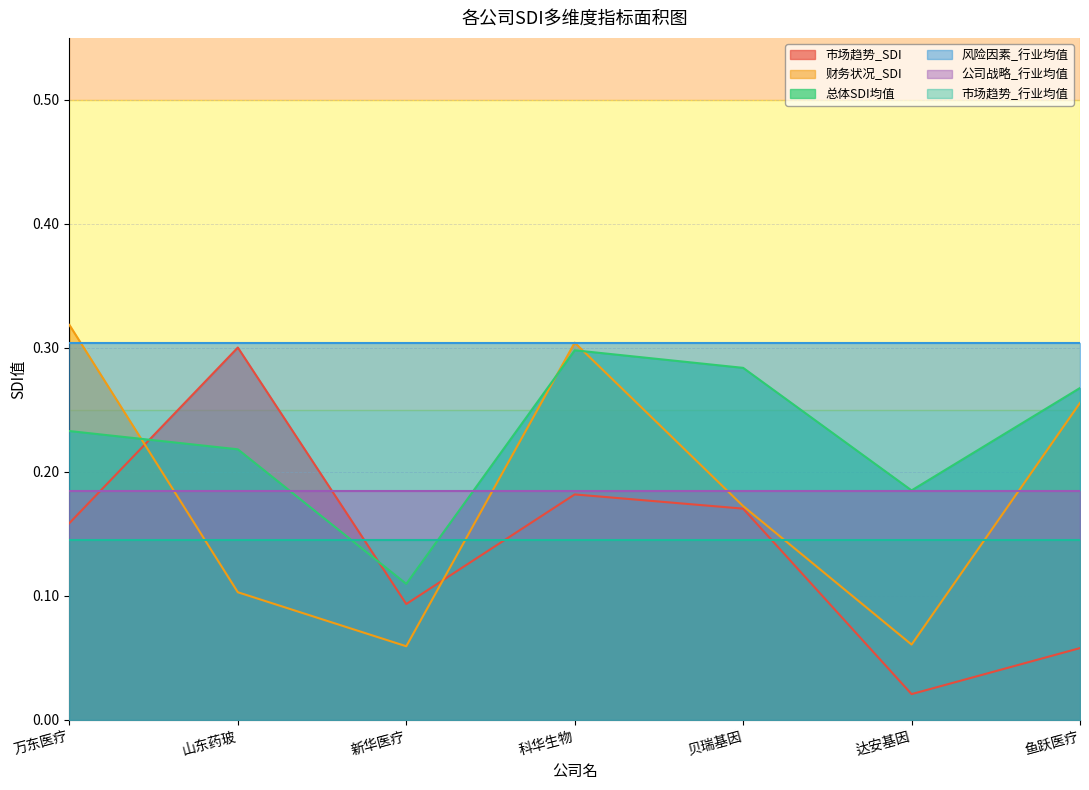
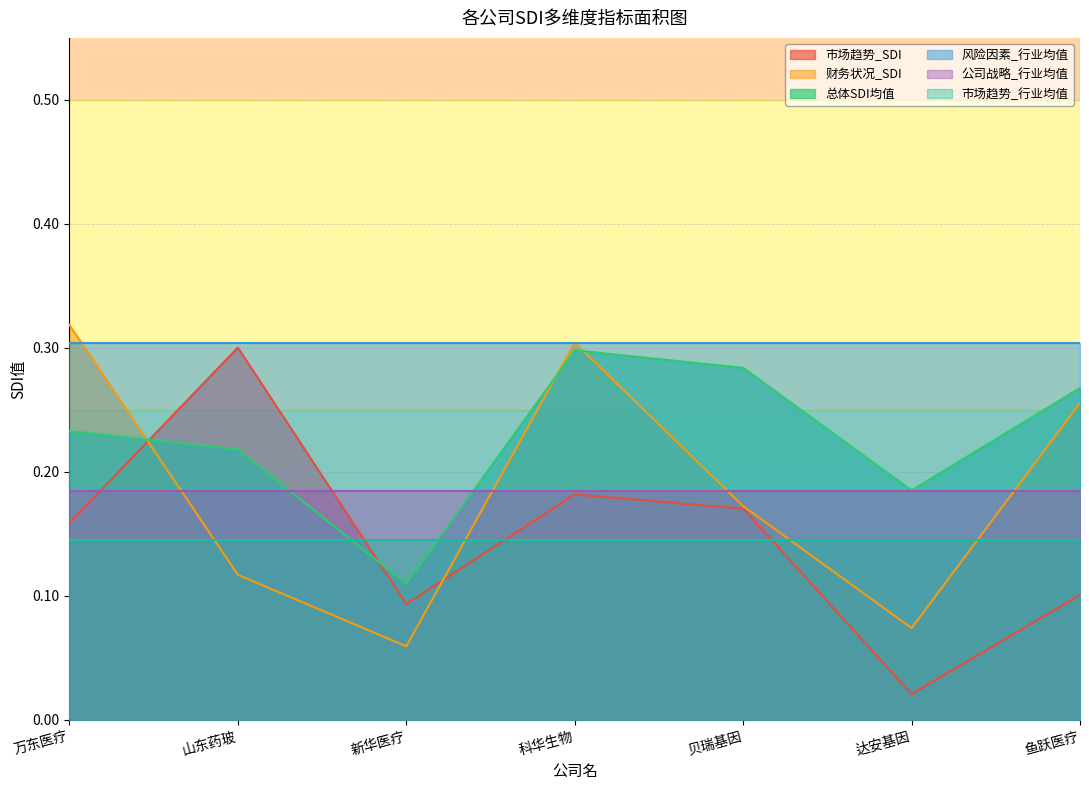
财务状况_SDI, 山东药玻: 0.103 -> 0.117
财务状况_SDI, 达安基因: 0.061 -> 0.074
市场趋势_SDI, 鱼跃医疗: 0.058 -> 0.101
